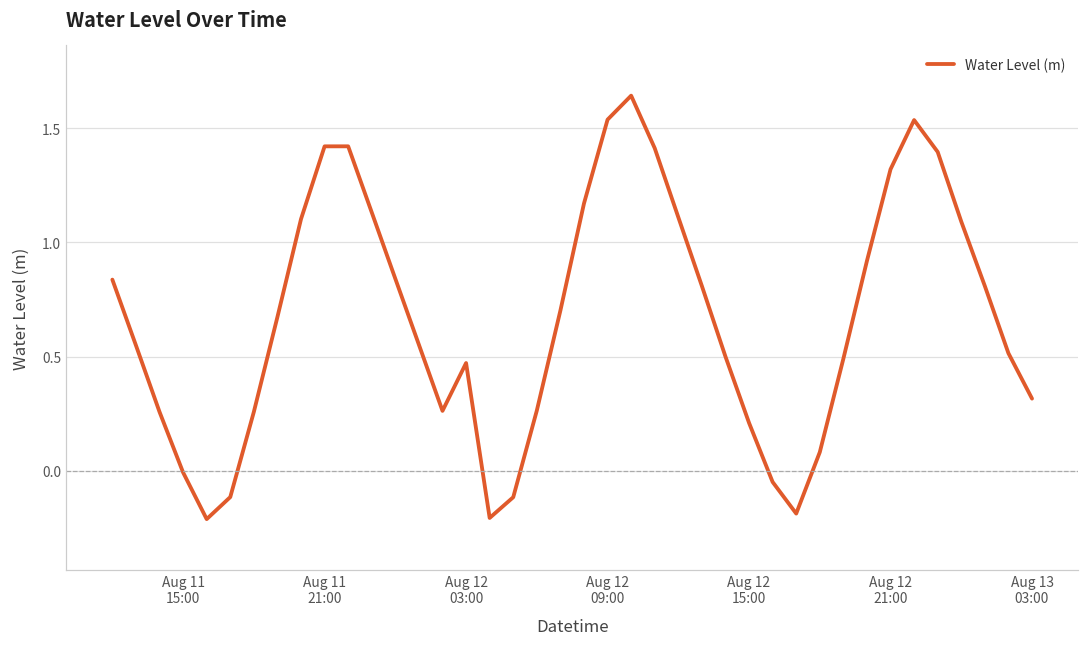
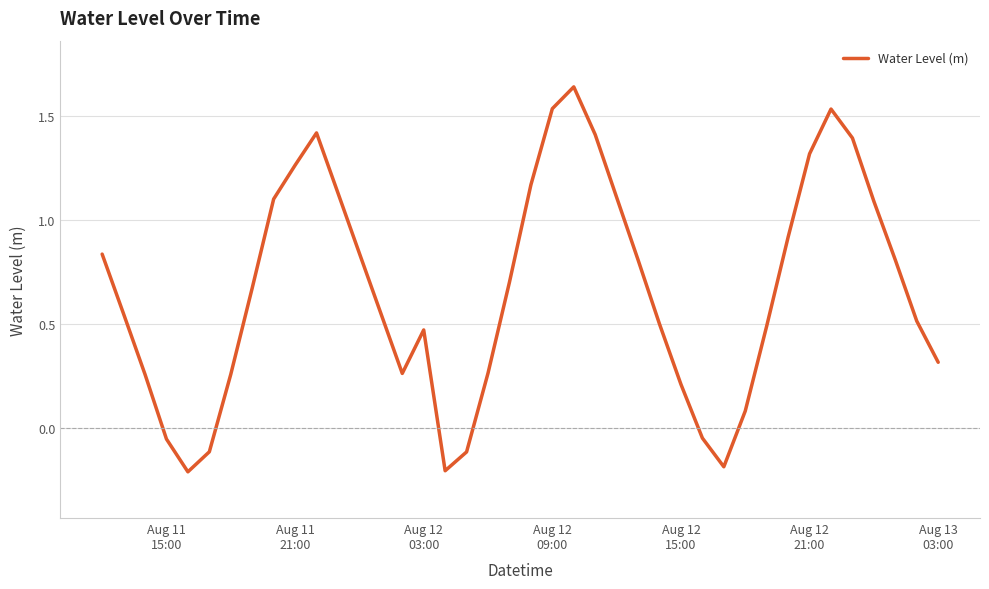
Aug 11 15:00: -0.01 -> -0.05
Aug 11 21:00: 1.42 -> 1.27
